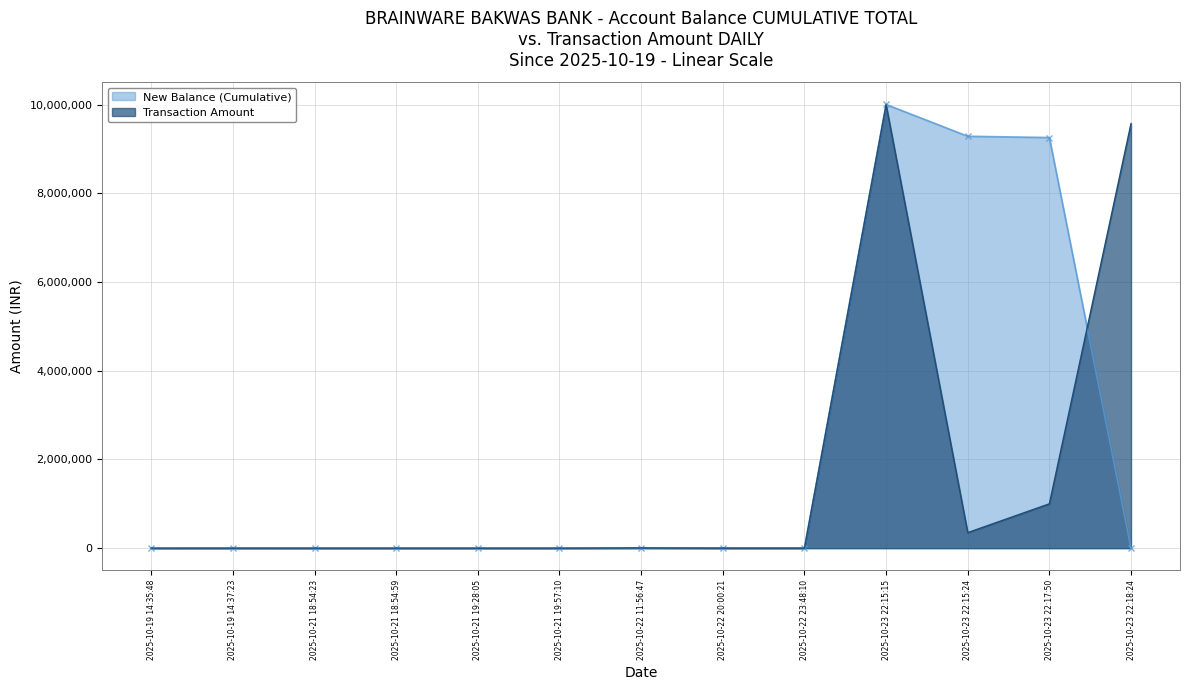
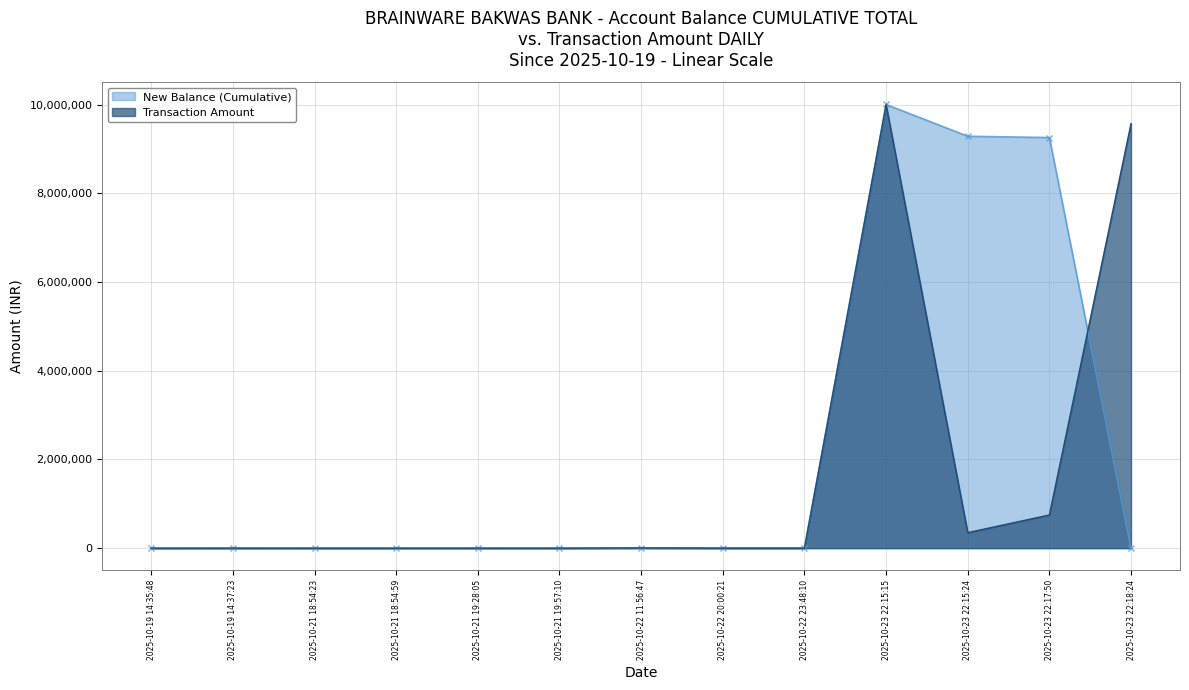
Transaction Amount, 2025-10-23 22:17:50: 1,000,000 -> 700,000
